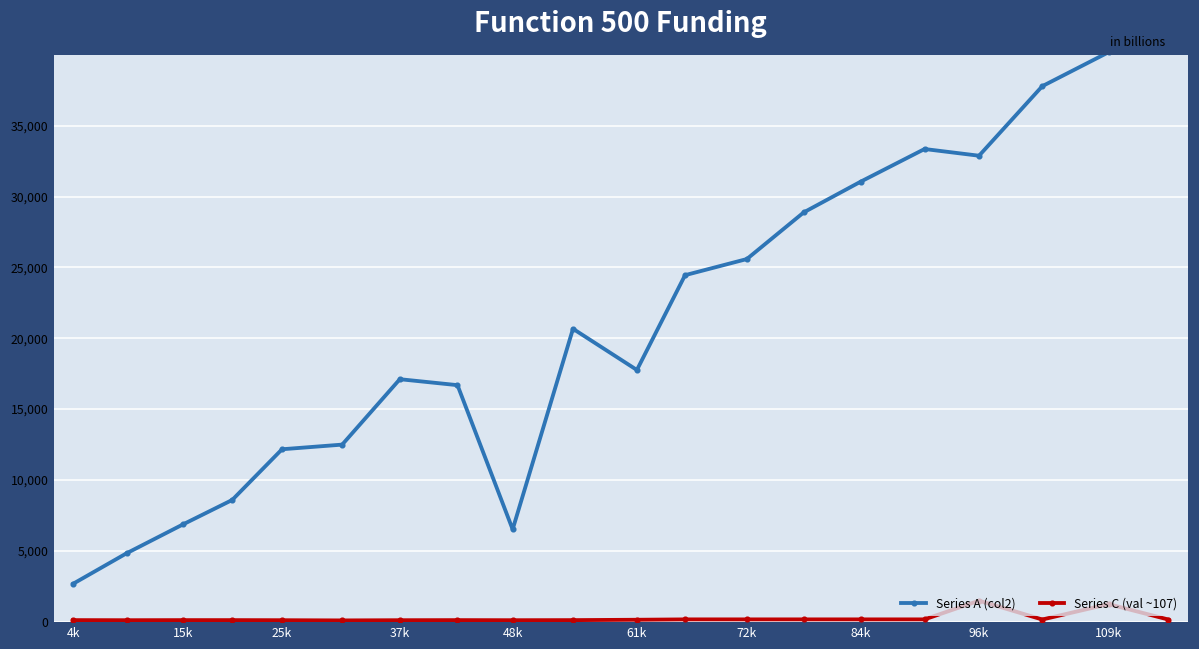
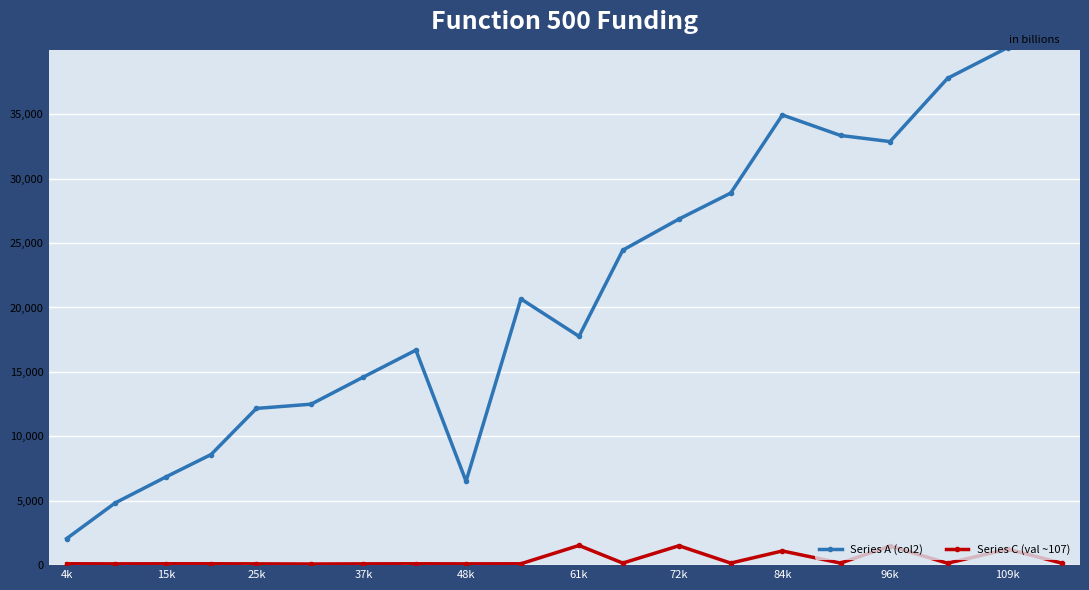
Series A (col2), 4k: 2,700 -> 2,100
Series A (col2), 37k: 17,100 -> 14,600
Series C (val ~107), 61k: 100 -> 1,500
Series A (col2), 72k: 25,600 -> 26,900
Series C (val ~107), 72k: 200 -> 1,500
Series A (col2), 84k: 31,000 -> 34,900
Series C (val ~107), 84k: 200 -> 1,100
